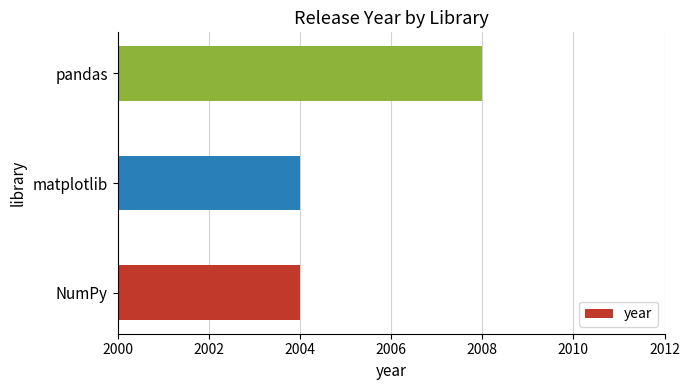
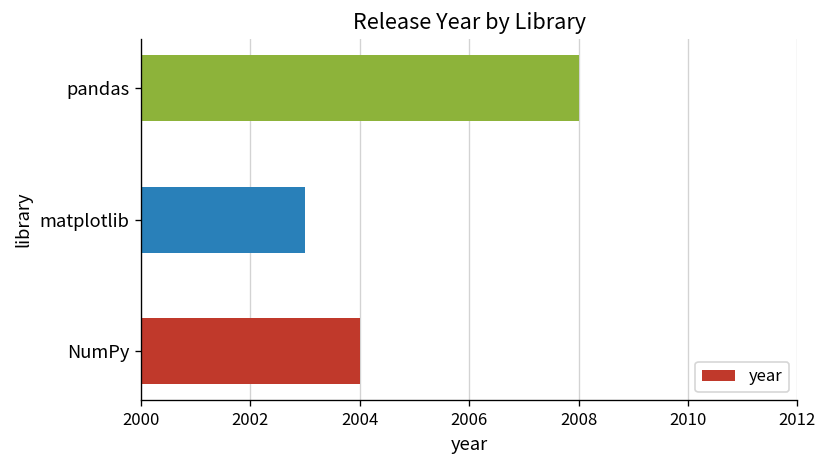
matplotlib: 2004 -> 2003
